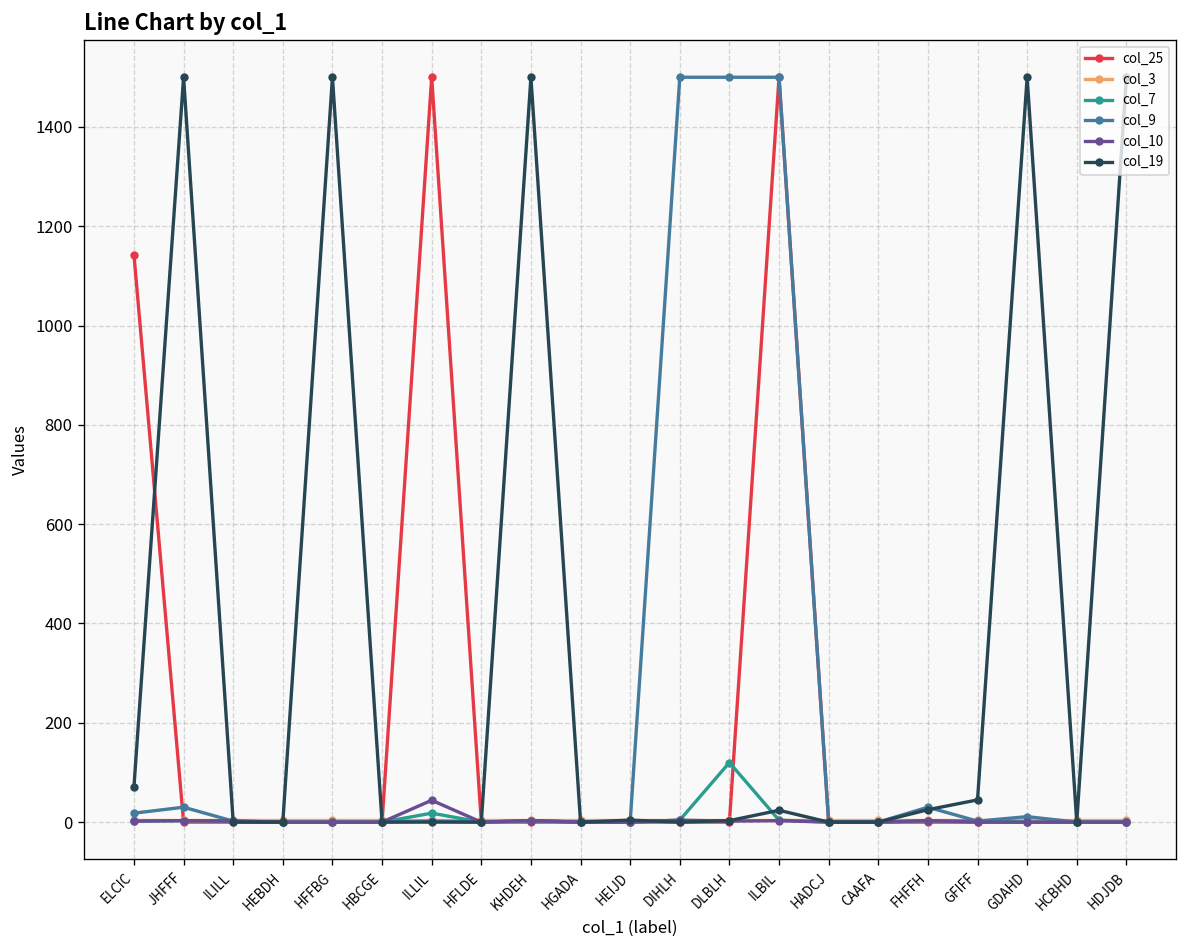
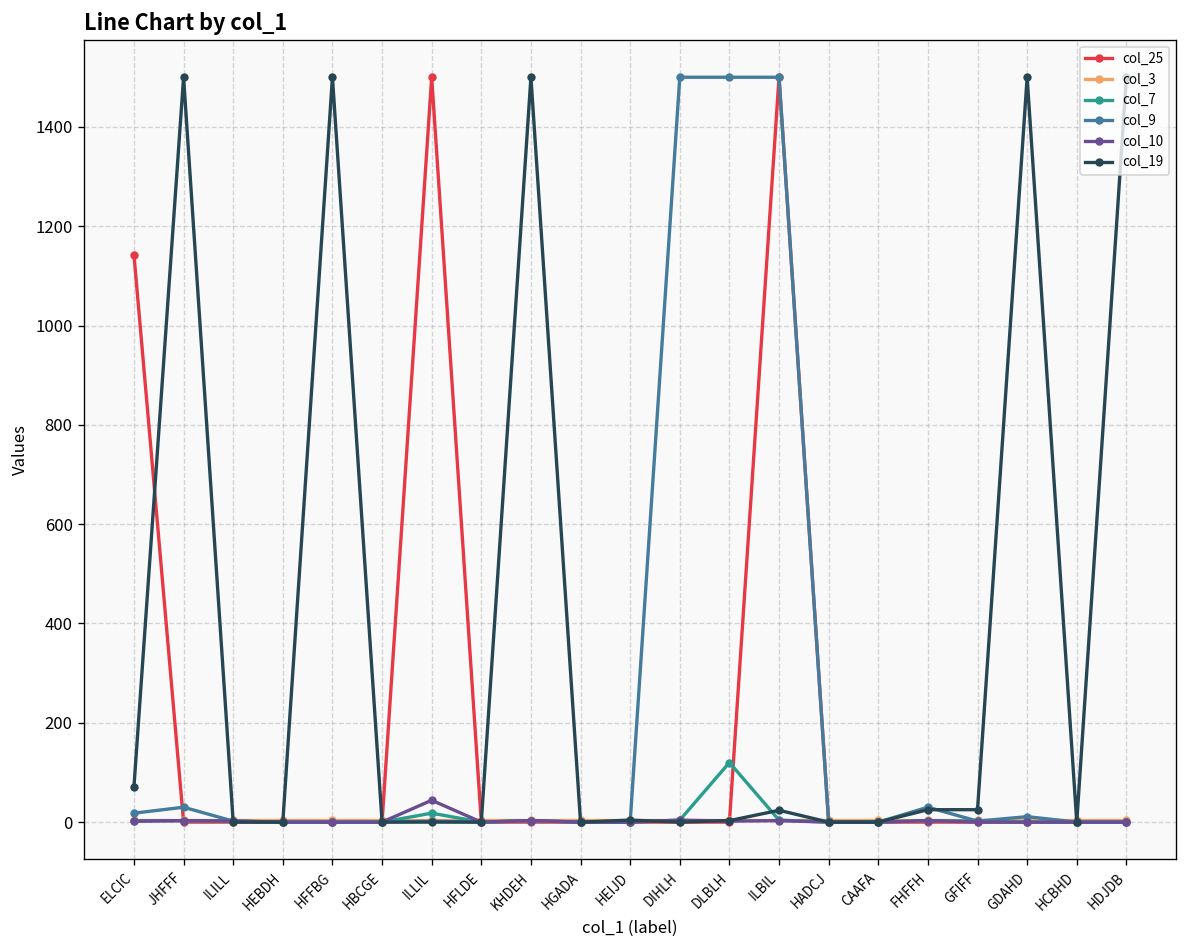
col_19, GFIFF: 40 -> 30
